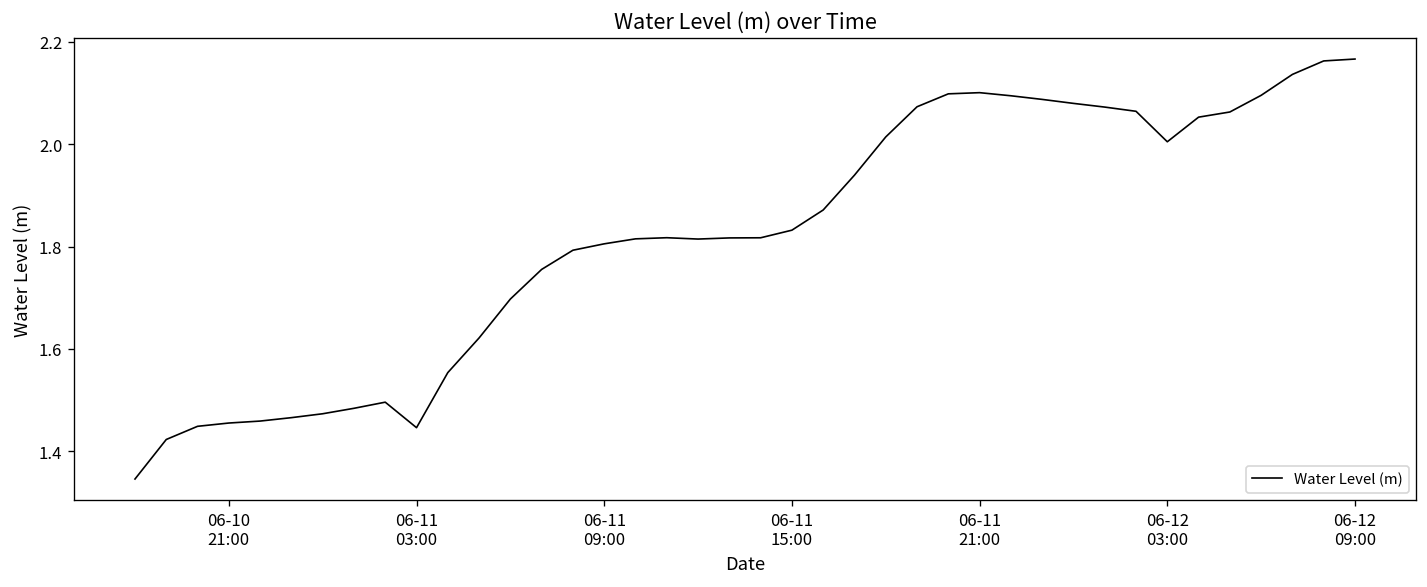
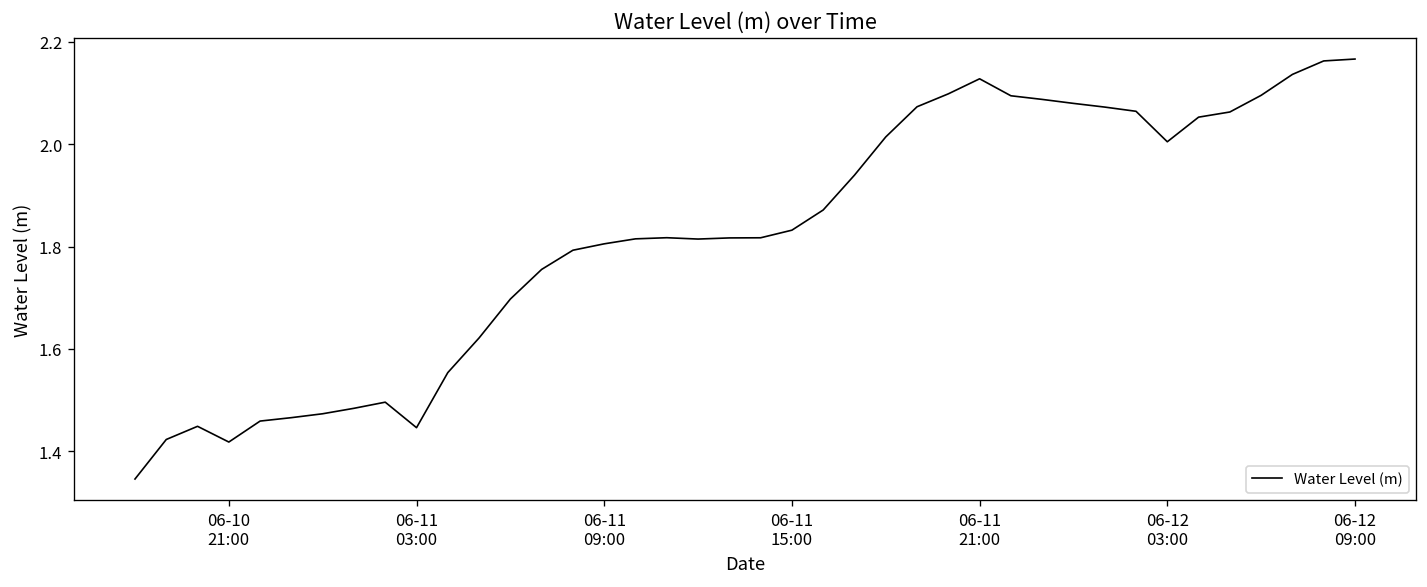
06-10 21:00: 1.46 -> 1.42
06-11 21:00: 2.10 -> 2.13
